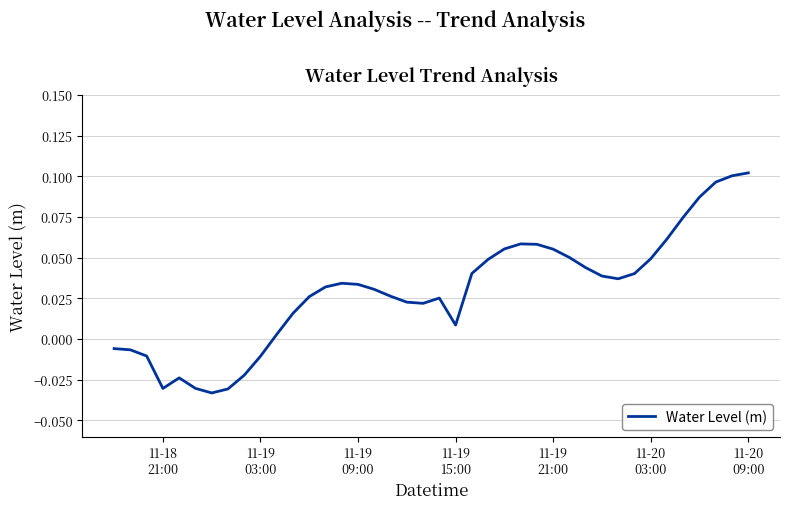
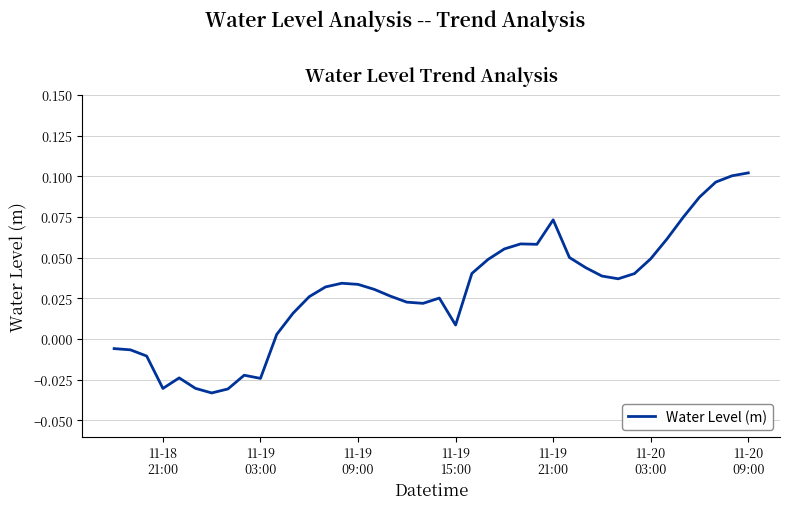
11-19 03:00: -0.011 -> -0.024
11-19 21:00: 0.055 -> 0.073
